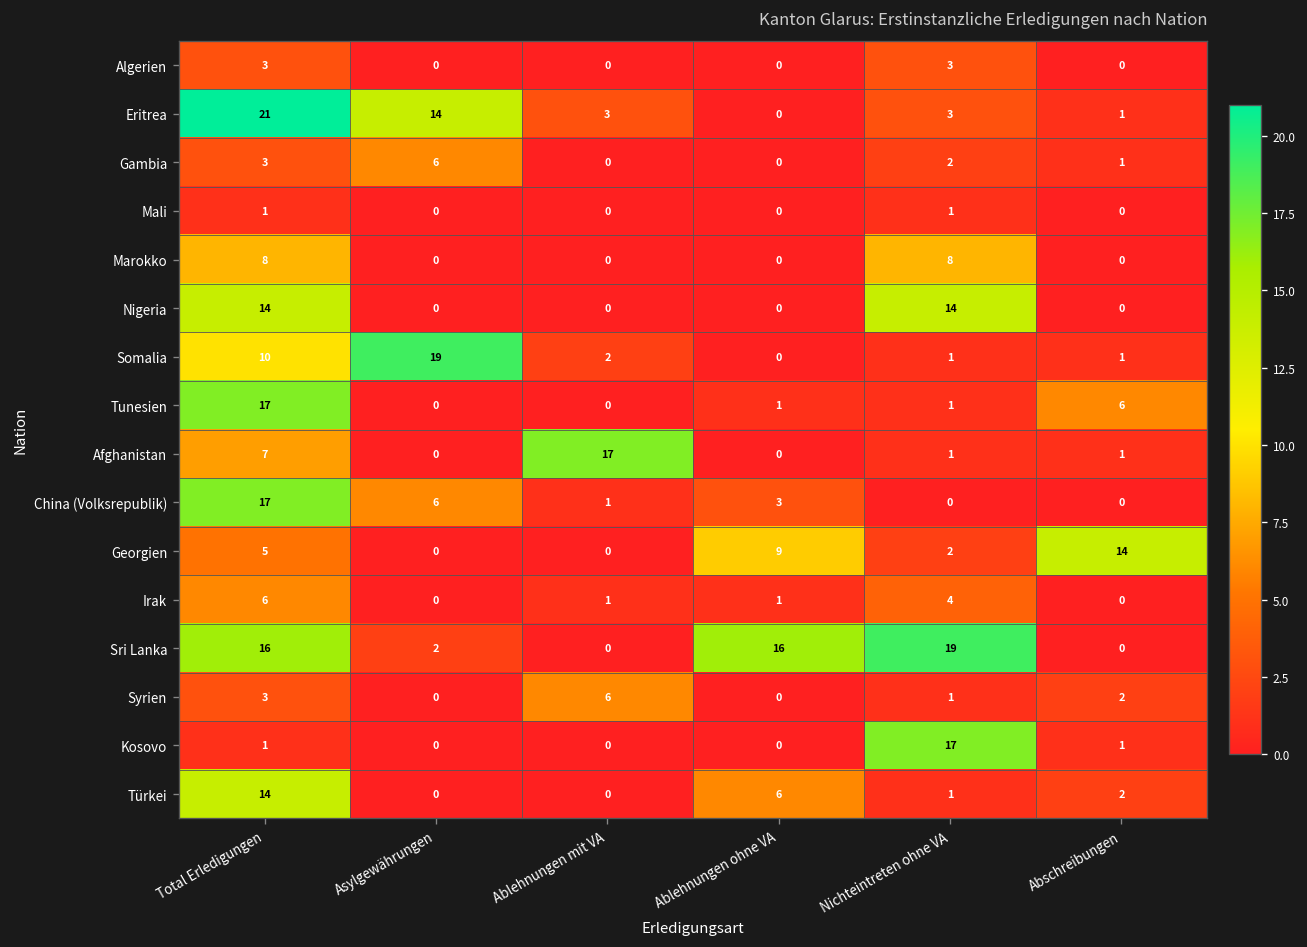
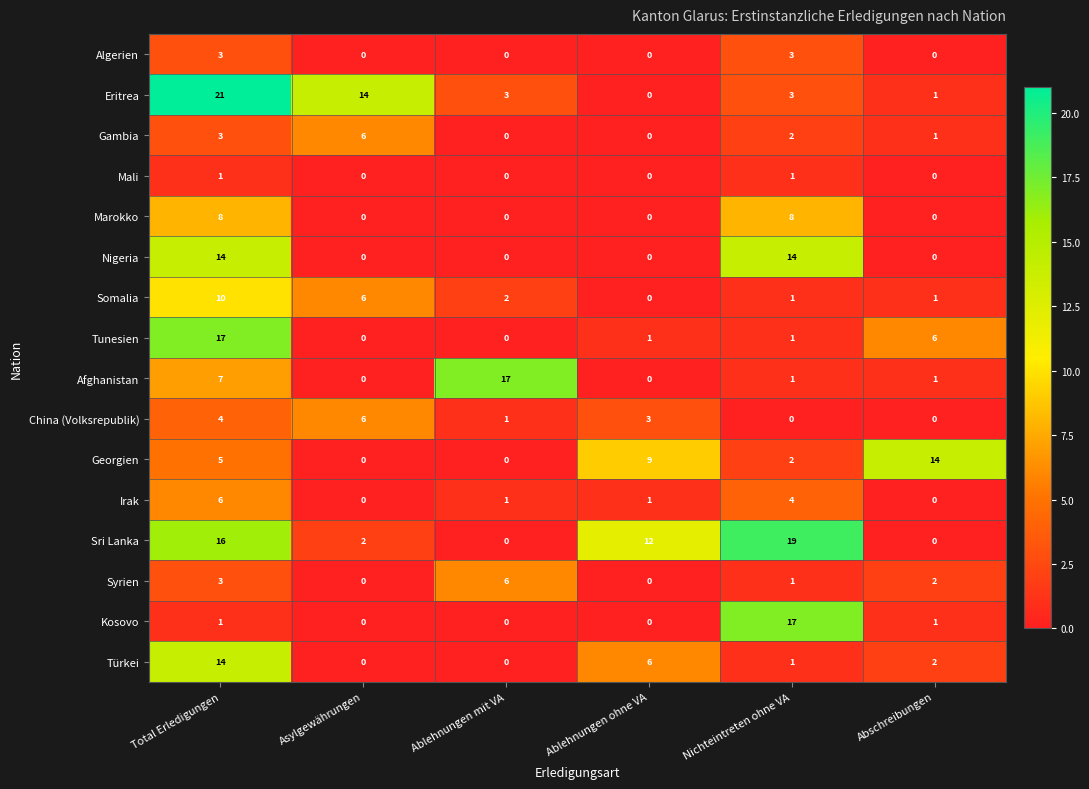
Somalia, Asylgewährungen: 19 -> 6
China (Volksrepublik), Total Erledigungen: 17 -> 4
Sri Lanka, Ablehnungen ohne VA: 16 -> 12
